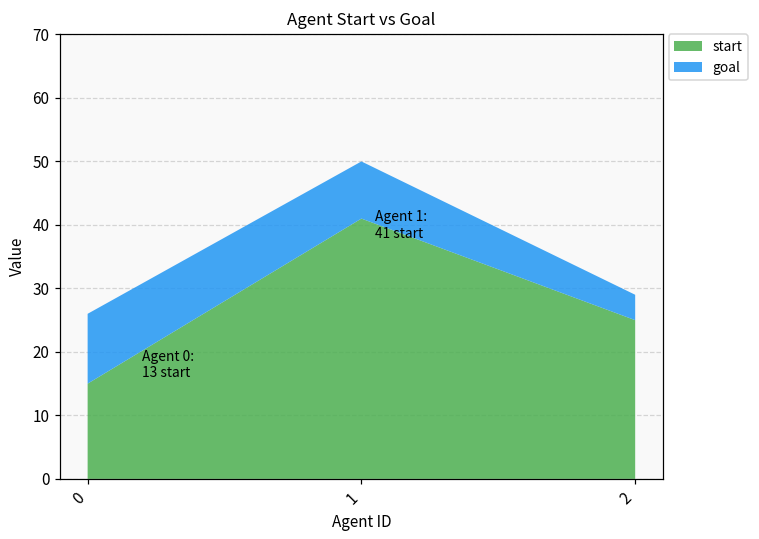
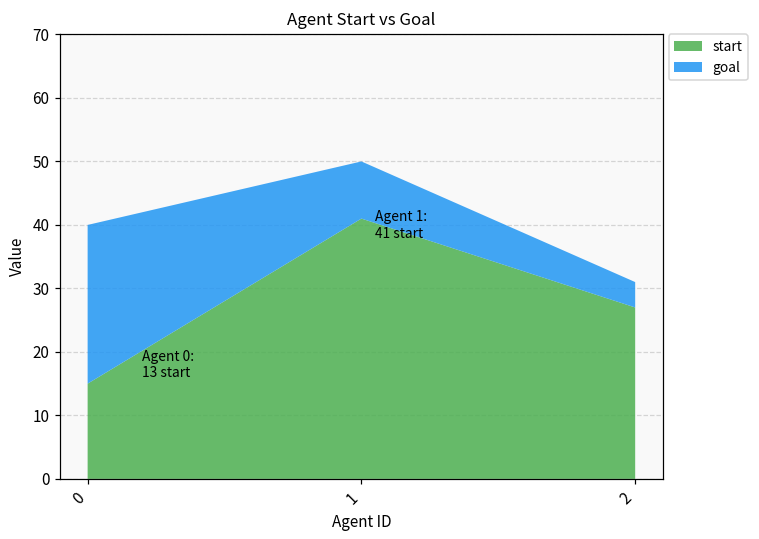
goal, 0: 11 -> 25
start, 2: 25 -> 27
